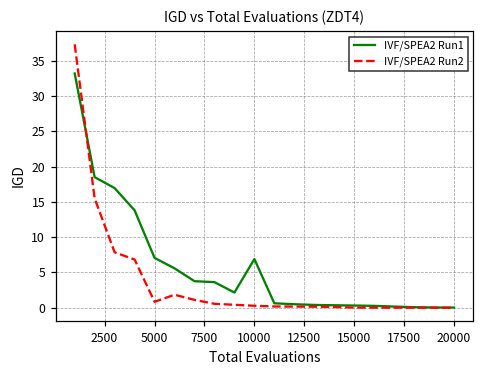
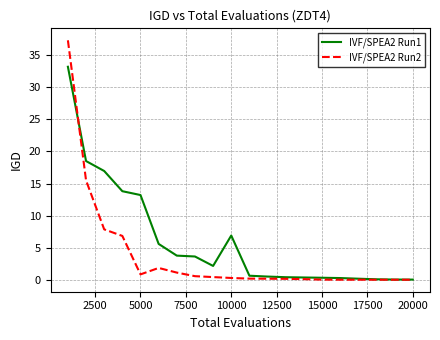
IVF/SPEA2 Run1, 5000: 7 -> 13
